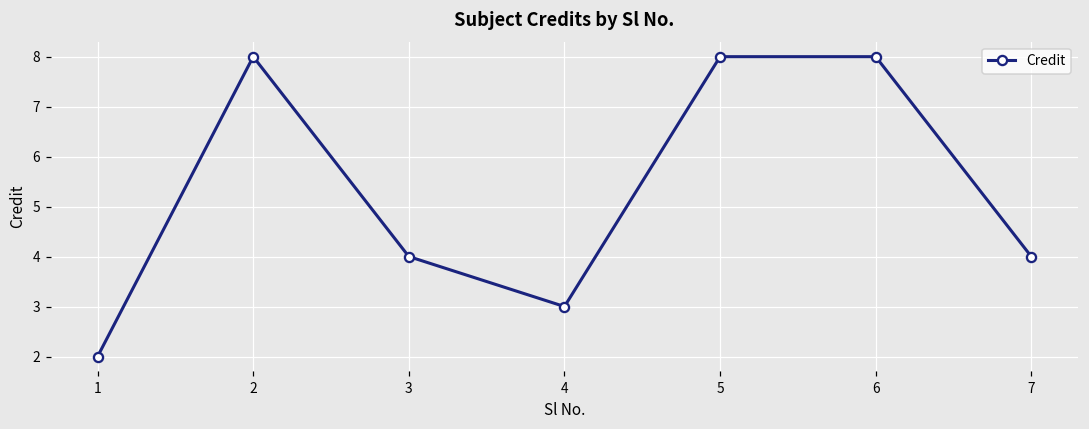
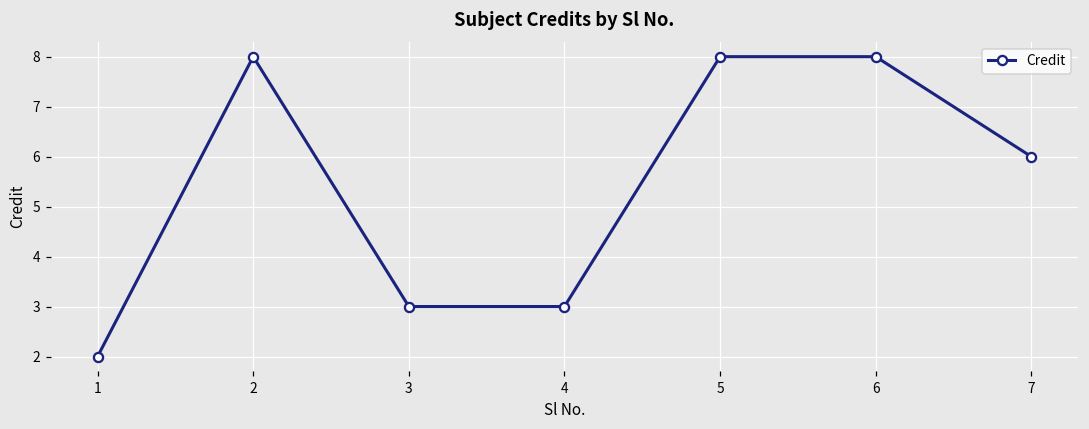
3: 4 -> 3
7: 4 -> 6
